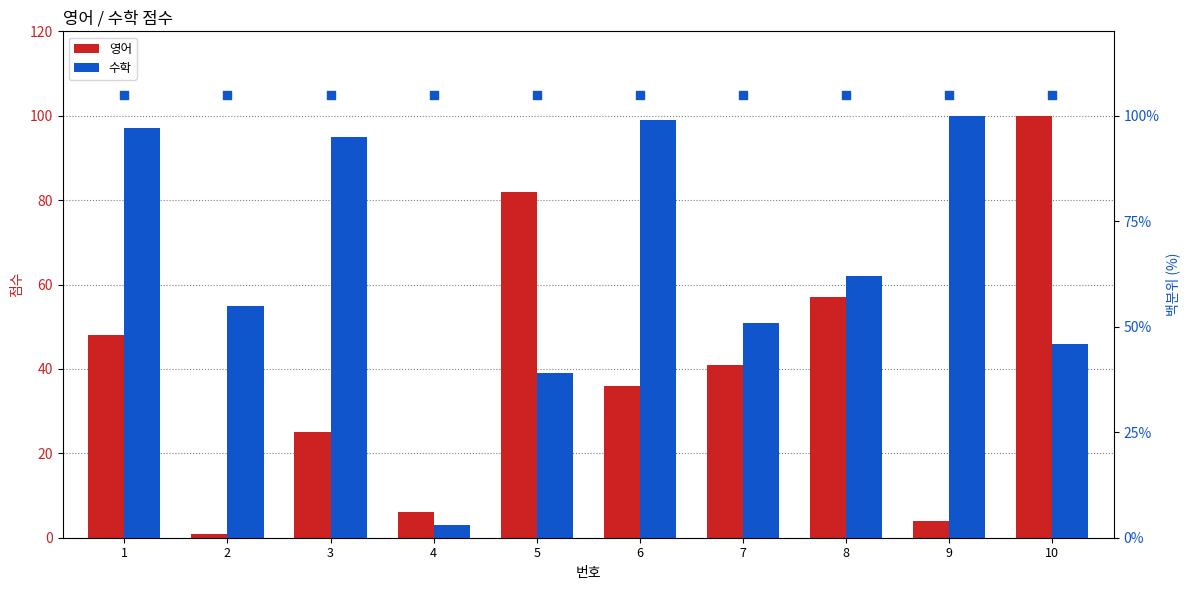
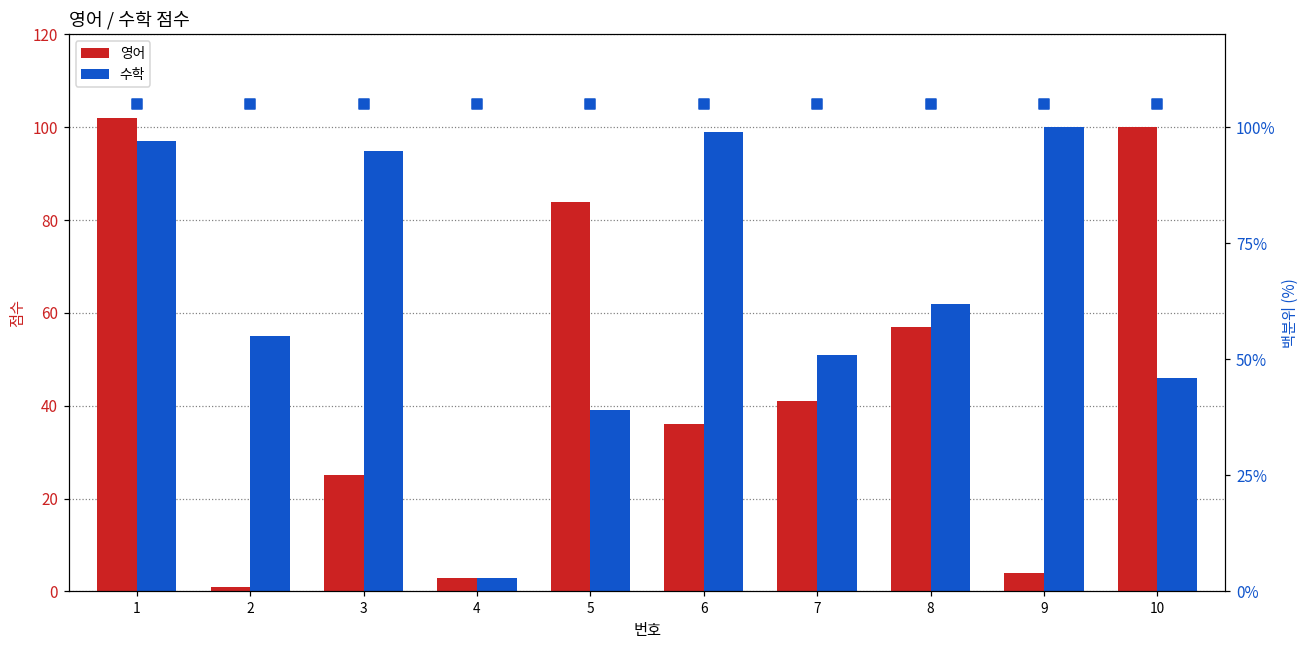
영어, 1: 48 -> 102
영어, 4: 6 -> 3
영어, 5: 82 -> 84
